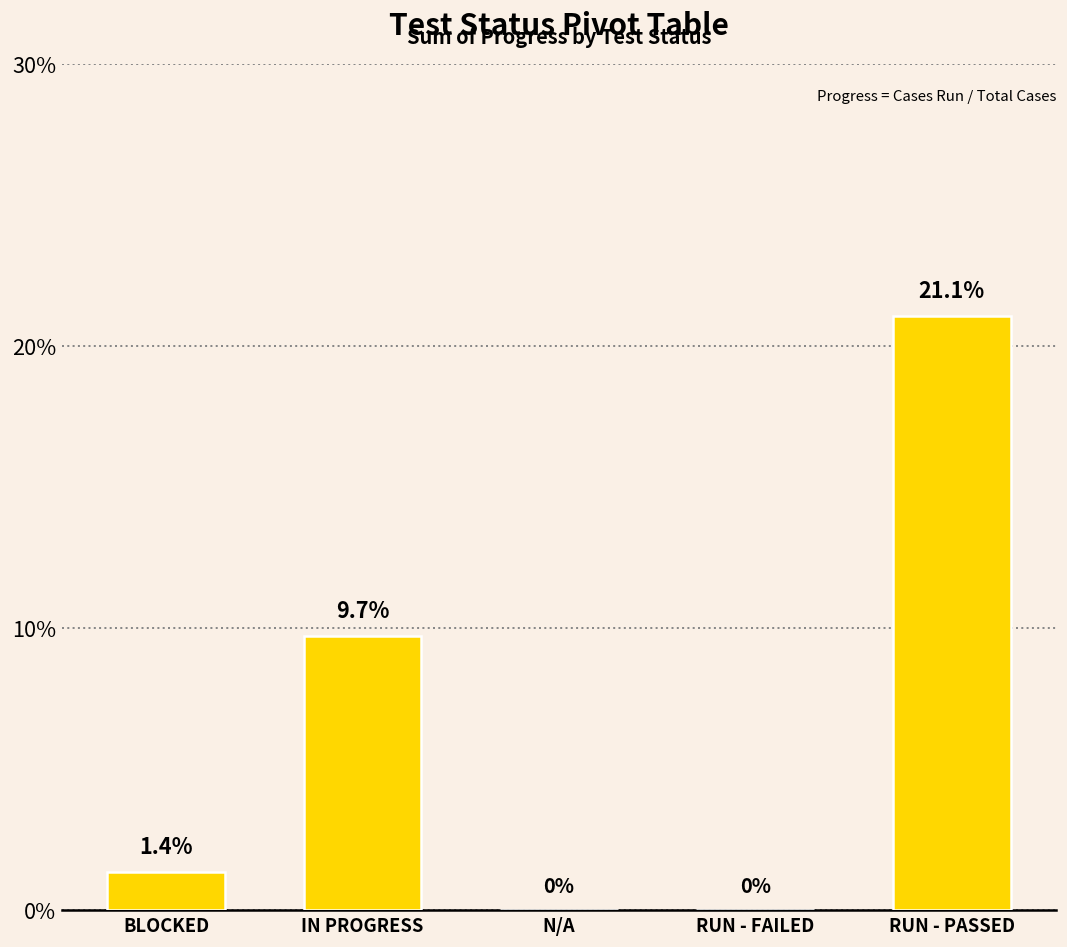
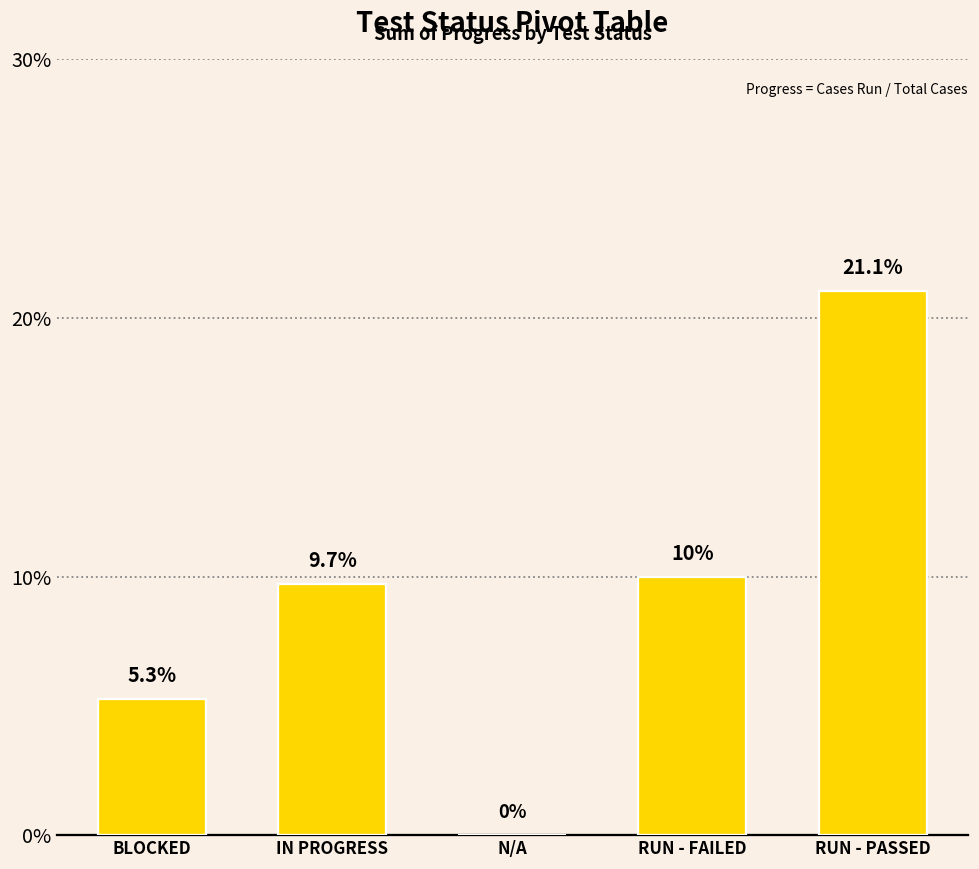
BLOCKED: 1.4% -> 5.3%
RUN - FAILED: 0% -> 10%
